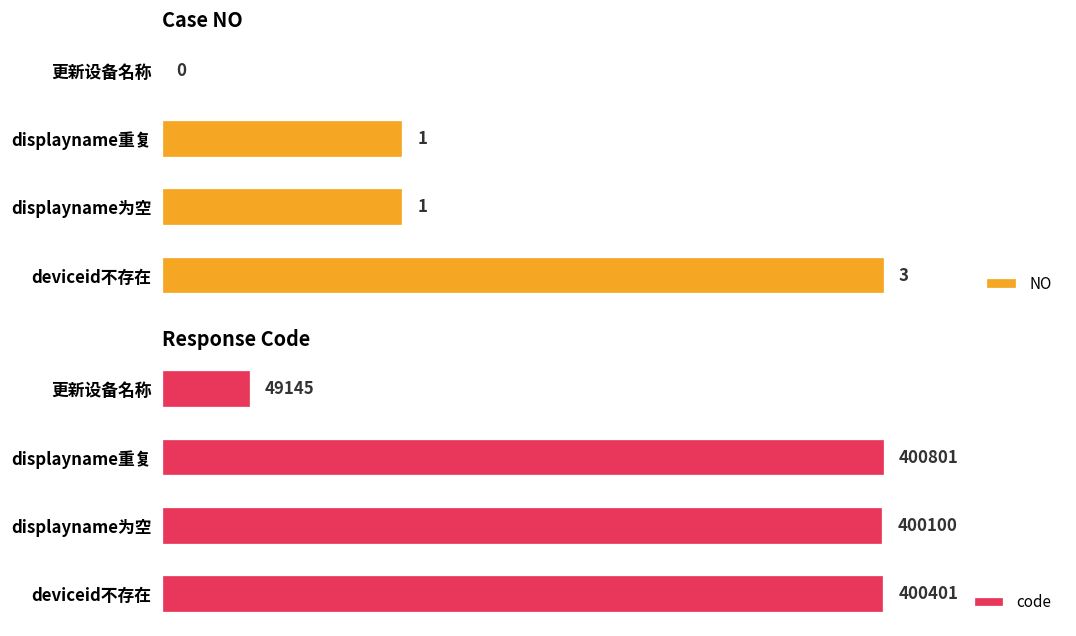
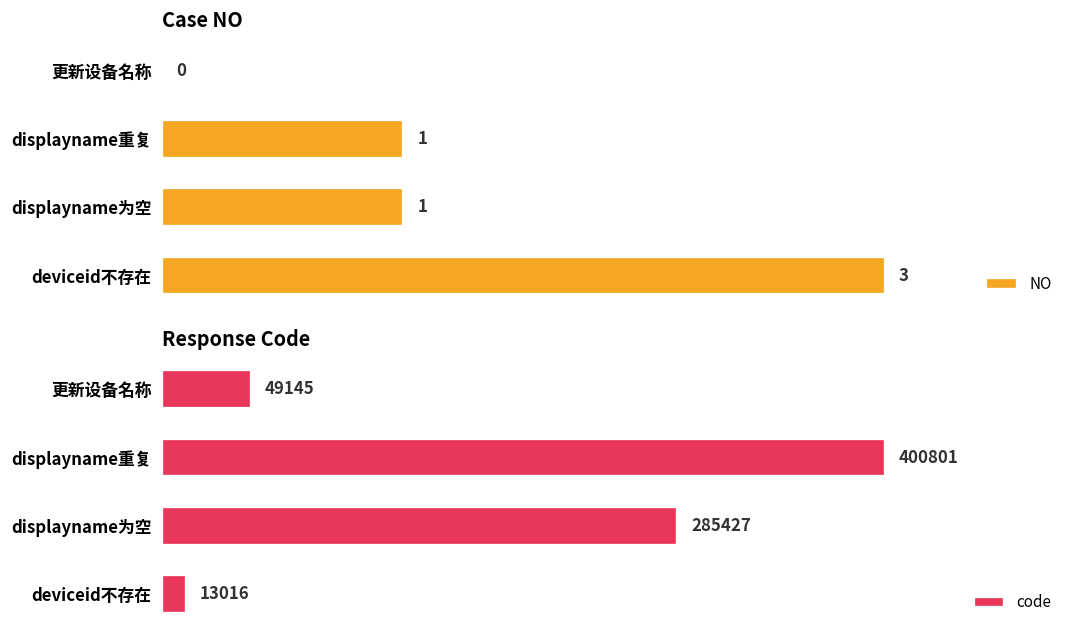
Response Code, displayname为空: 400100 -> 285427
Response Code, deviceid不存在: 400401 -> 13016
